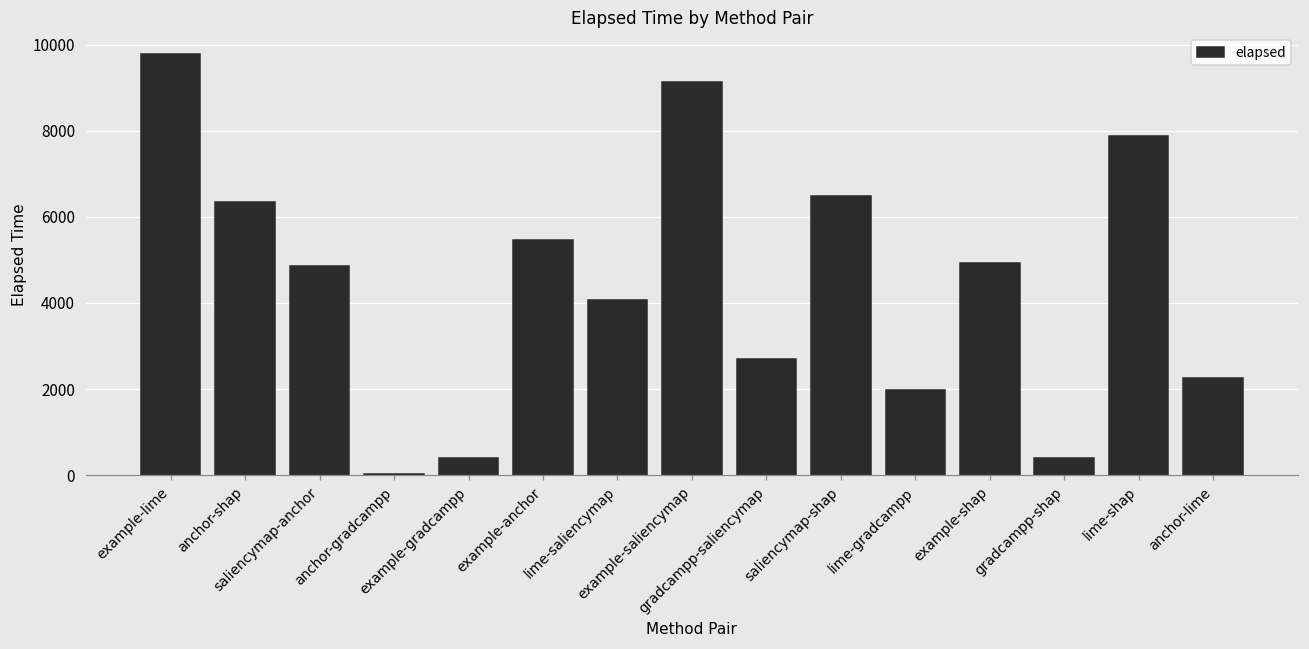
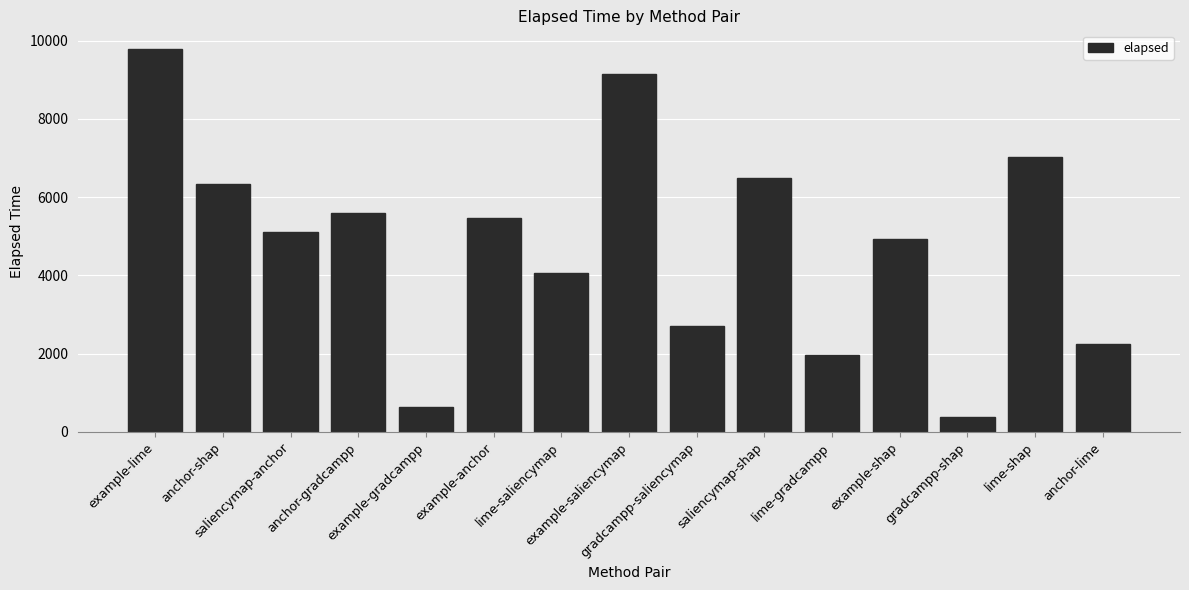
saliencymap-anchor: 4900 -> 5100
anchor-gradcampp: 0 -> 5600
example-gradcampp: 400 -> 600
lime-shap: 7900 -> 7000
